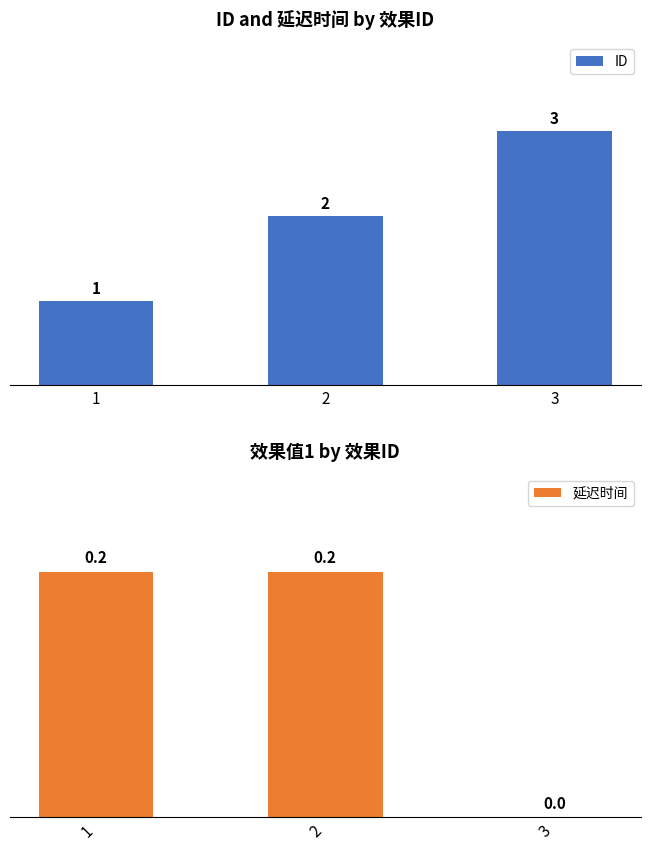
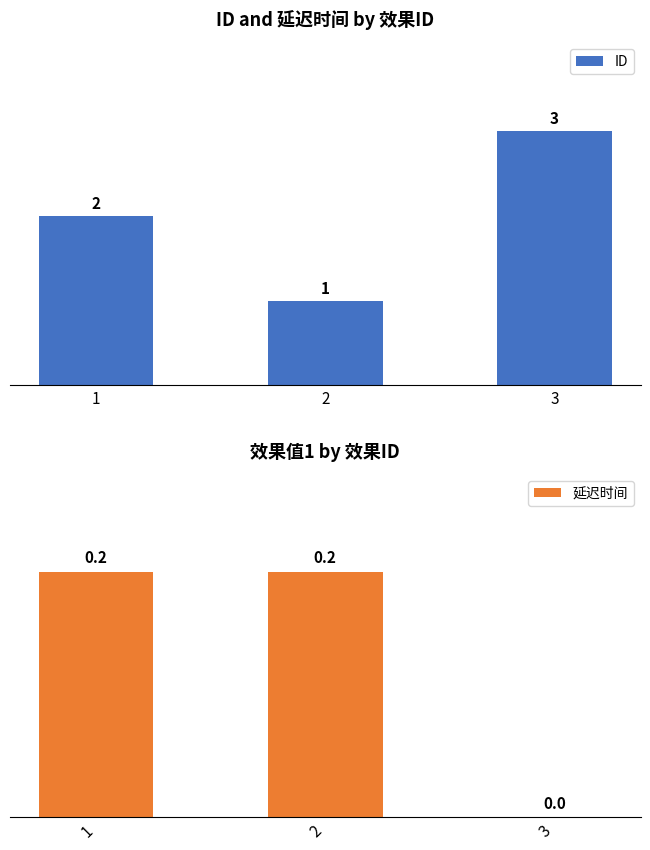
ID and 延迟时间 by 效果ID, 1: 1 -> 2
ID and 延迟时间 by 效果ID, 2: 2 -> 1
